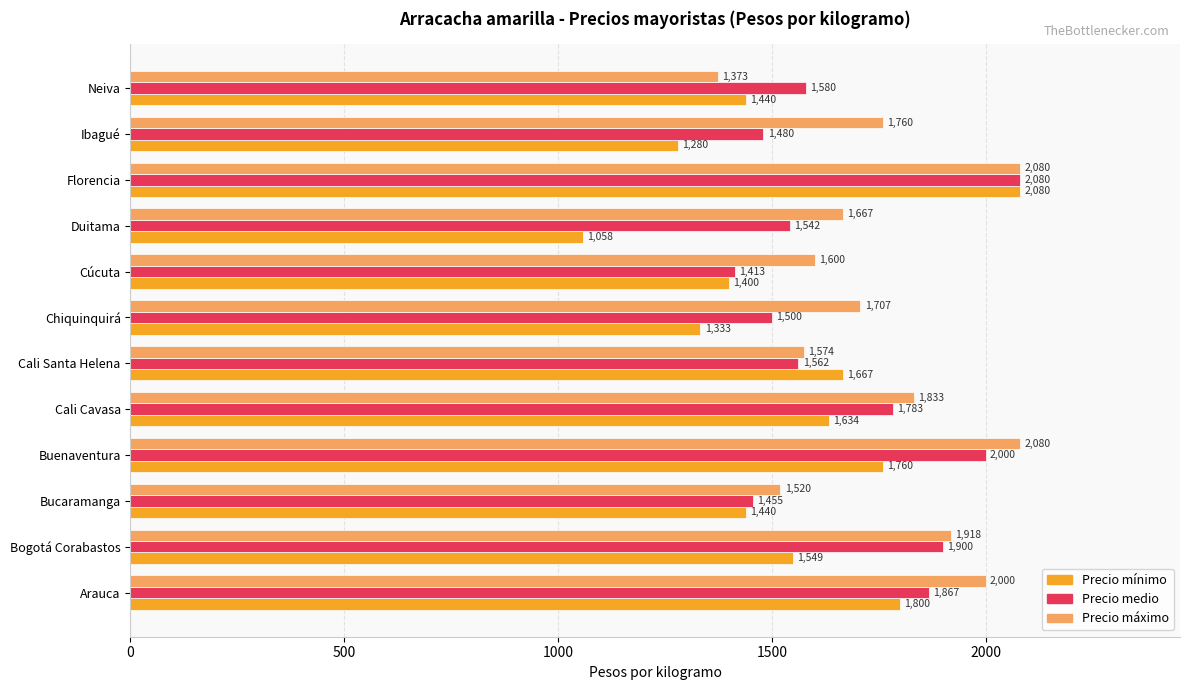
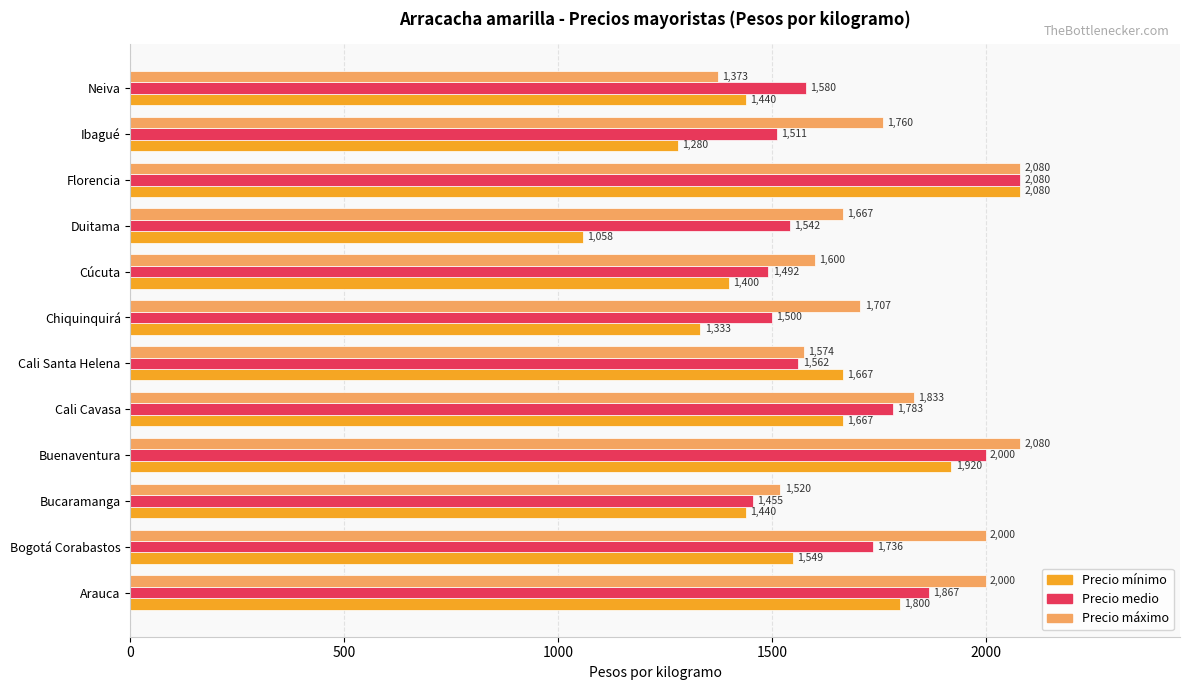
Precio medio, Ibagué: 1,480 -> 1,511
Precio medio, Cúcuta: 1,413 -> 1,492
Precio mínimo, Cali Cavasa: 1,634 -> 1,667
Precio mínimo, Buenaventura: 1,760 -> 1,920
Precio máximo, Bogotá Corabastos: 1,918 -> 2,000
Precio medio, Bogotá Corabastos: 1,900 -> 1,736
